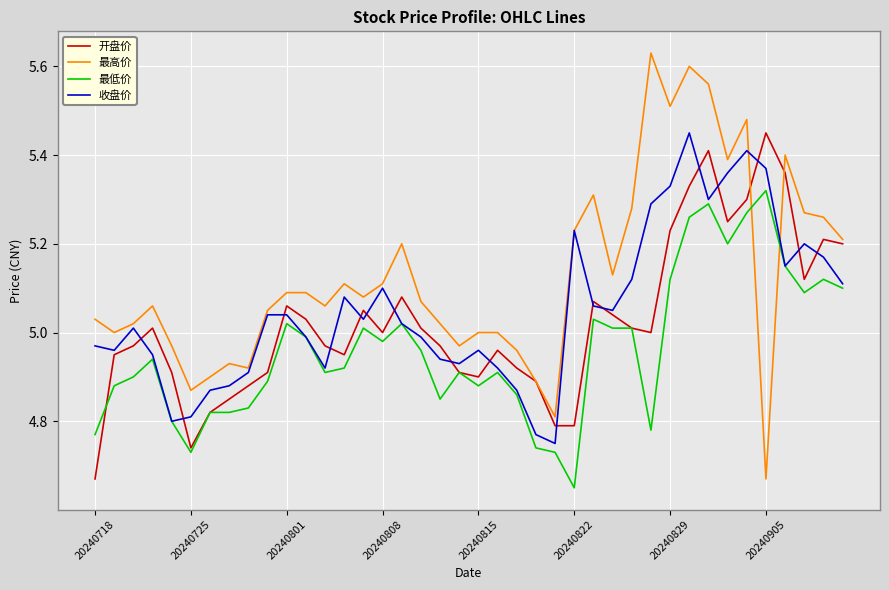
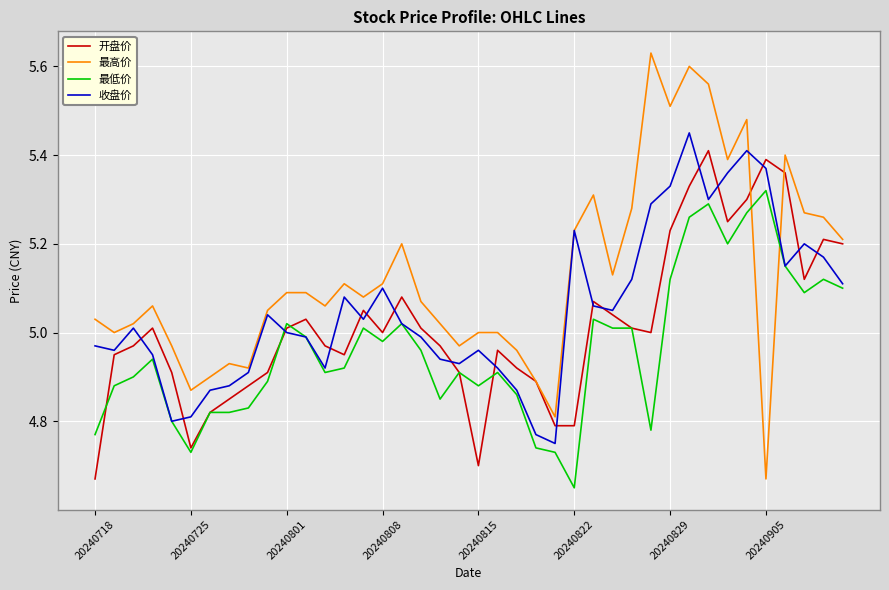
开盘价, 20240801: 5.06 -> 5.01
收盘价, 20240801: 5.04 -> 5.00
开盘价, 20240815: 4.9 -> 4.7
开盘价, 20240905: 5.45 -> 5.39
